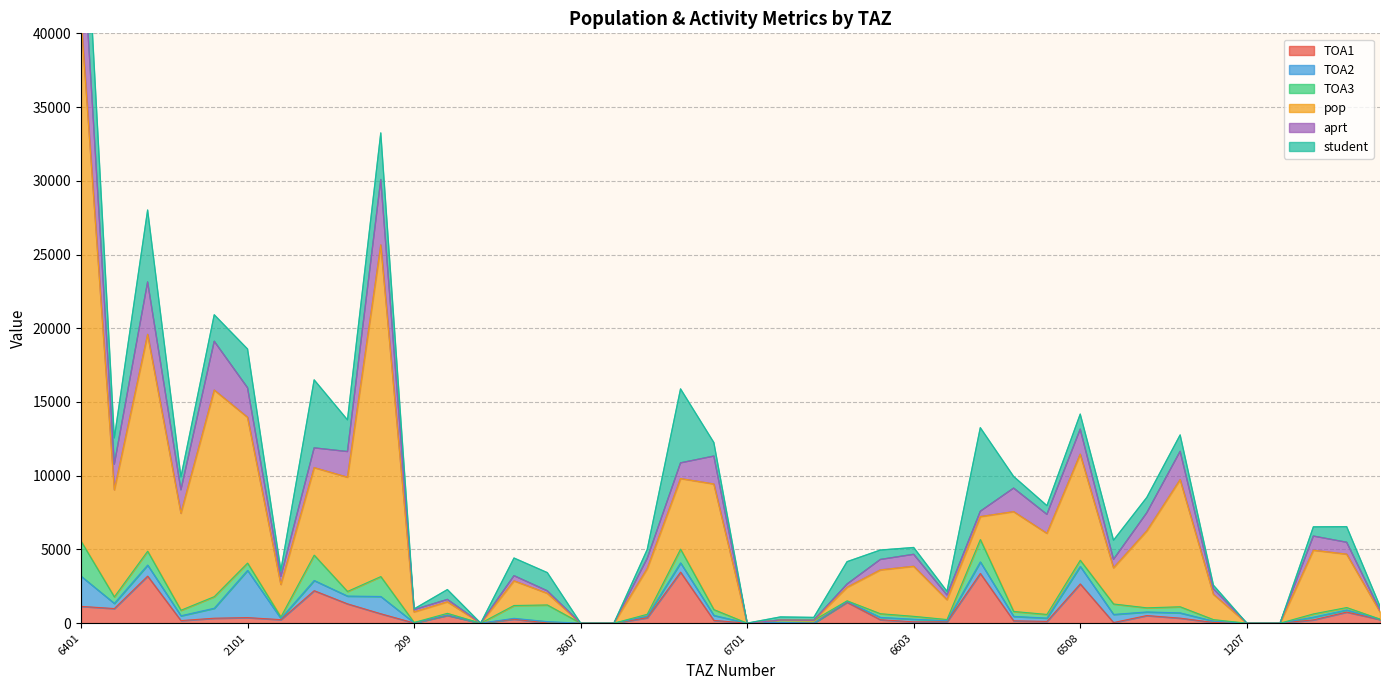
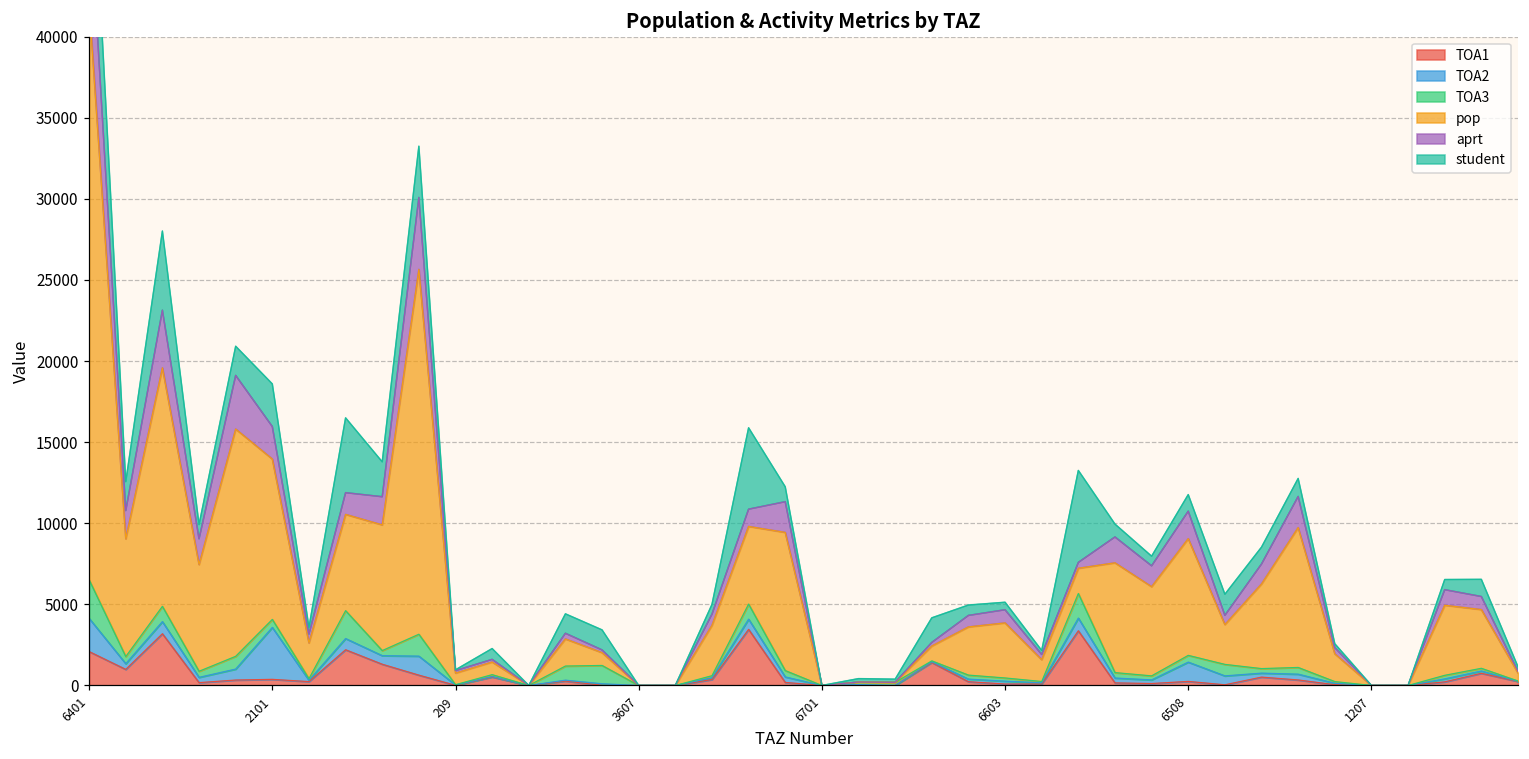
TOA1, 6401: 1100 -> 2100
TOA1, 6508: 2700 -> 300
